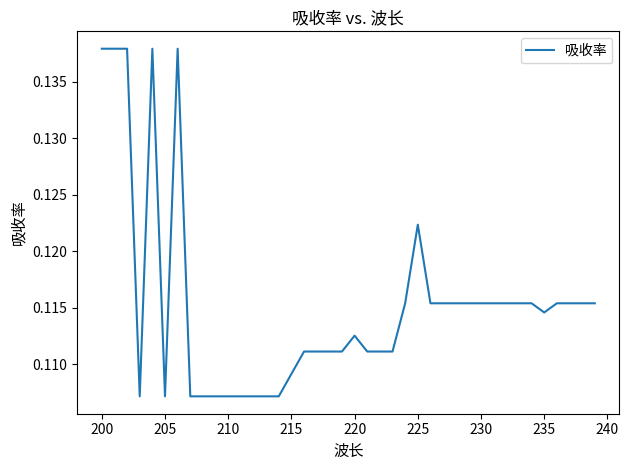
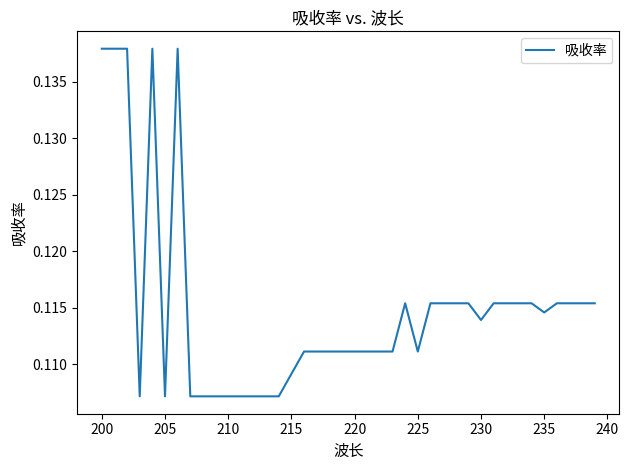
220: 0.1125 -> 0.1111
225: 0.1223 -> 0.1111
230: 0.1154 -> 0.1139
